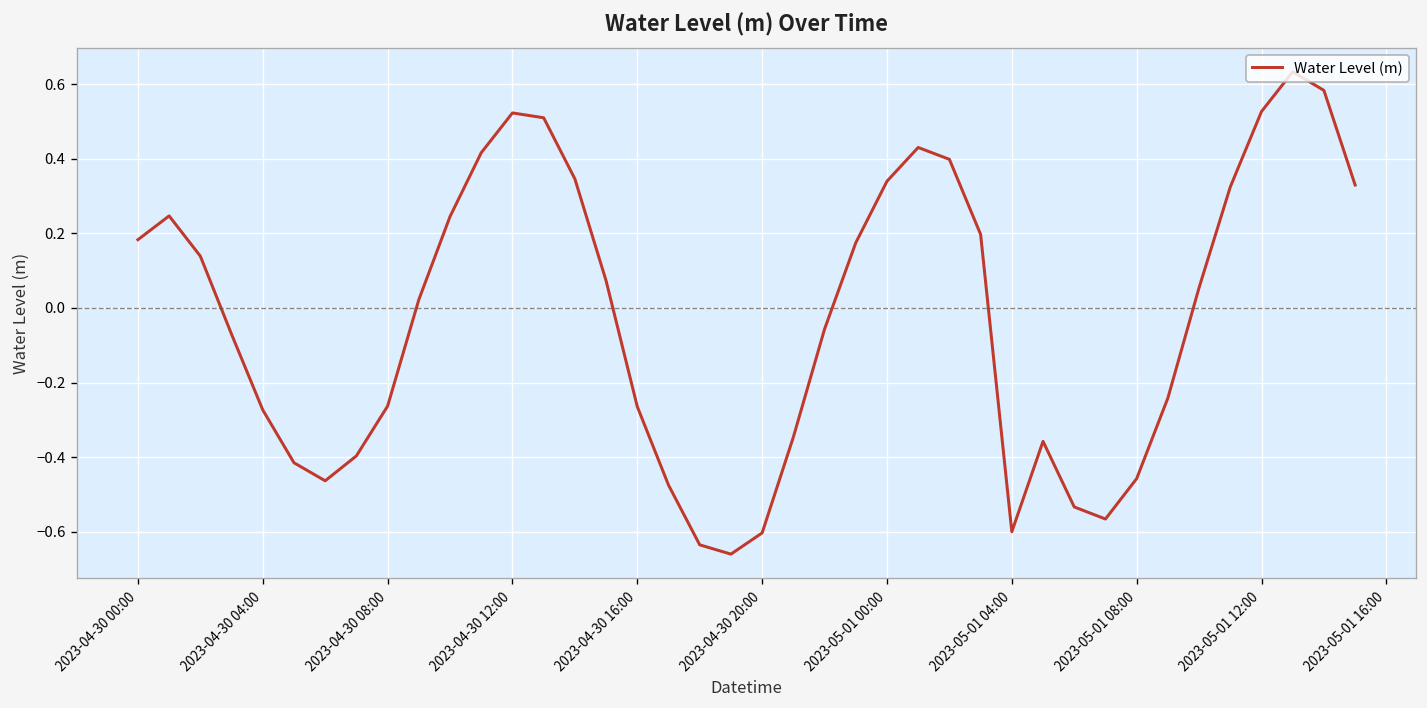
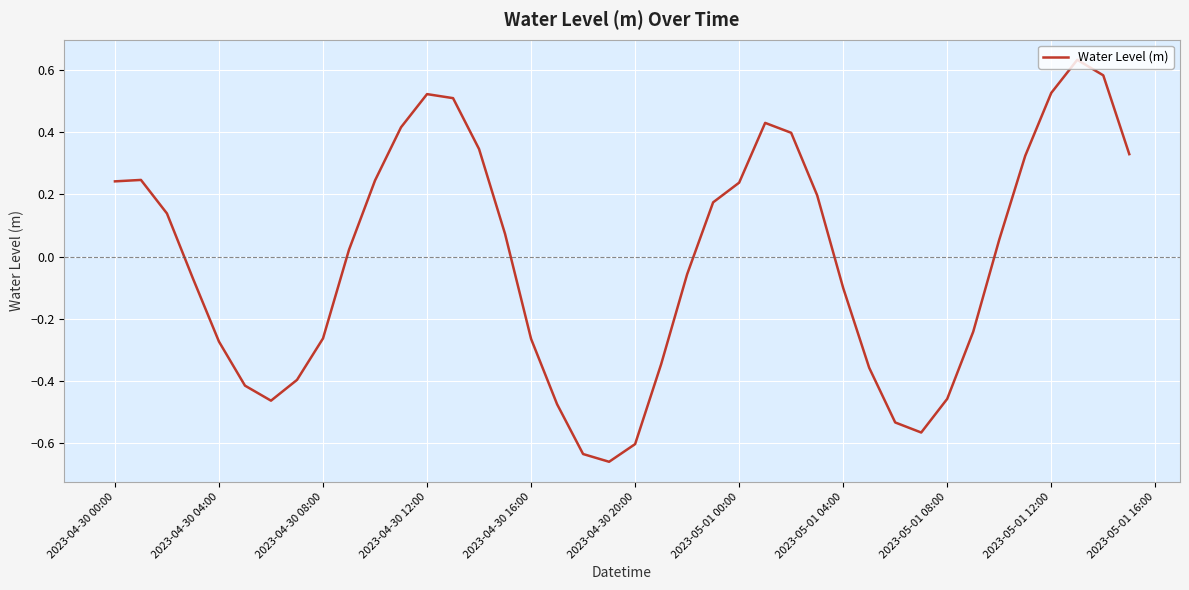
2023-04-30 00:00: 0.18 -> 0.24
2023-05-01 00:00: 0.34 -> 0.24
2023-05-01 04:00: -0.60 -> -0.10
